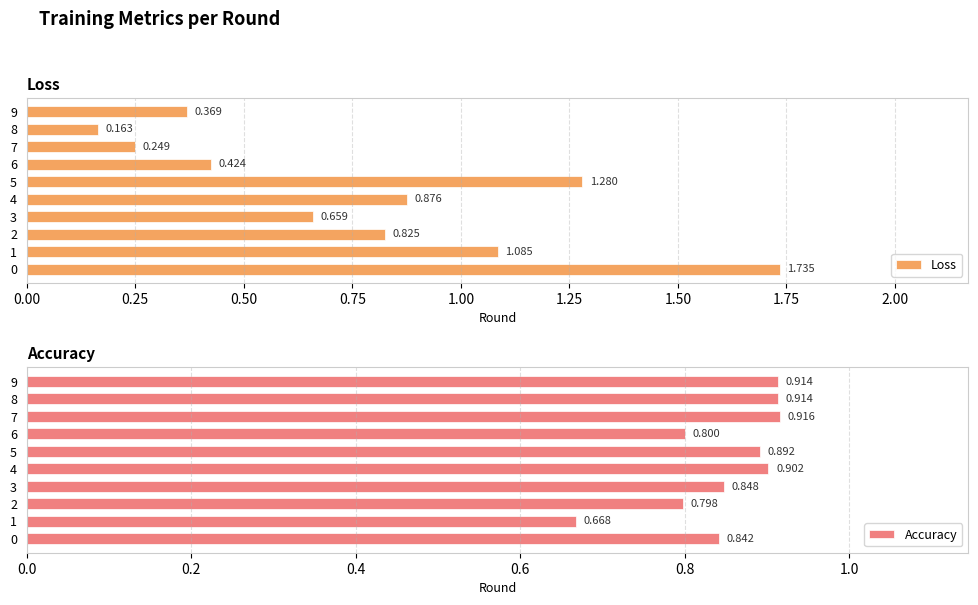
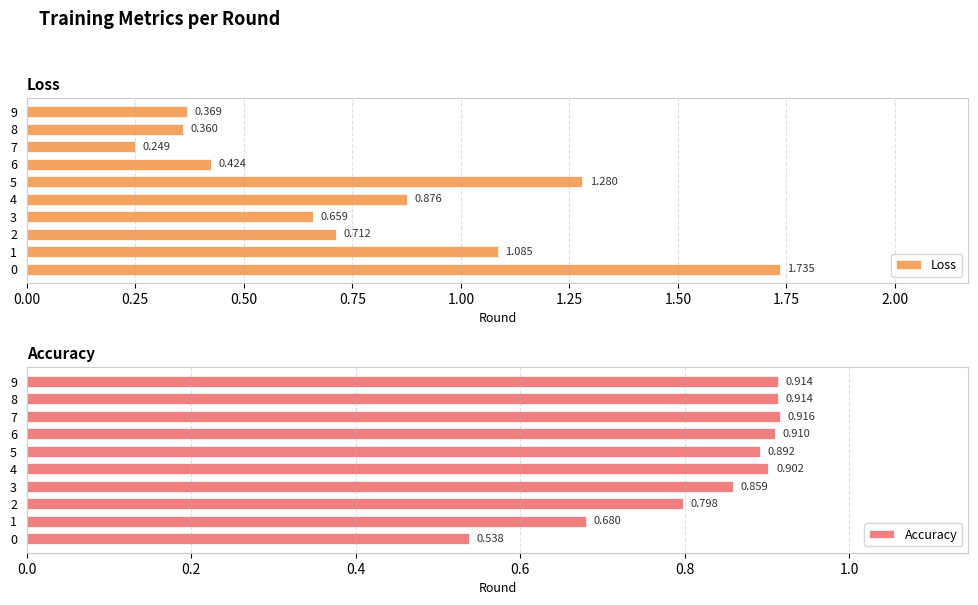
Loss, 8: 0.163 -> 0.360
Loss, 2: 0.825 -> 0.712
Accuracy, 6: 0.800 -> 0.910
Accuracy, 3: 0.848 -> 0.859
Accuracy, 1: 0.668 -> 0.680
Accuracy, 0: 0.842 -> 0.538
